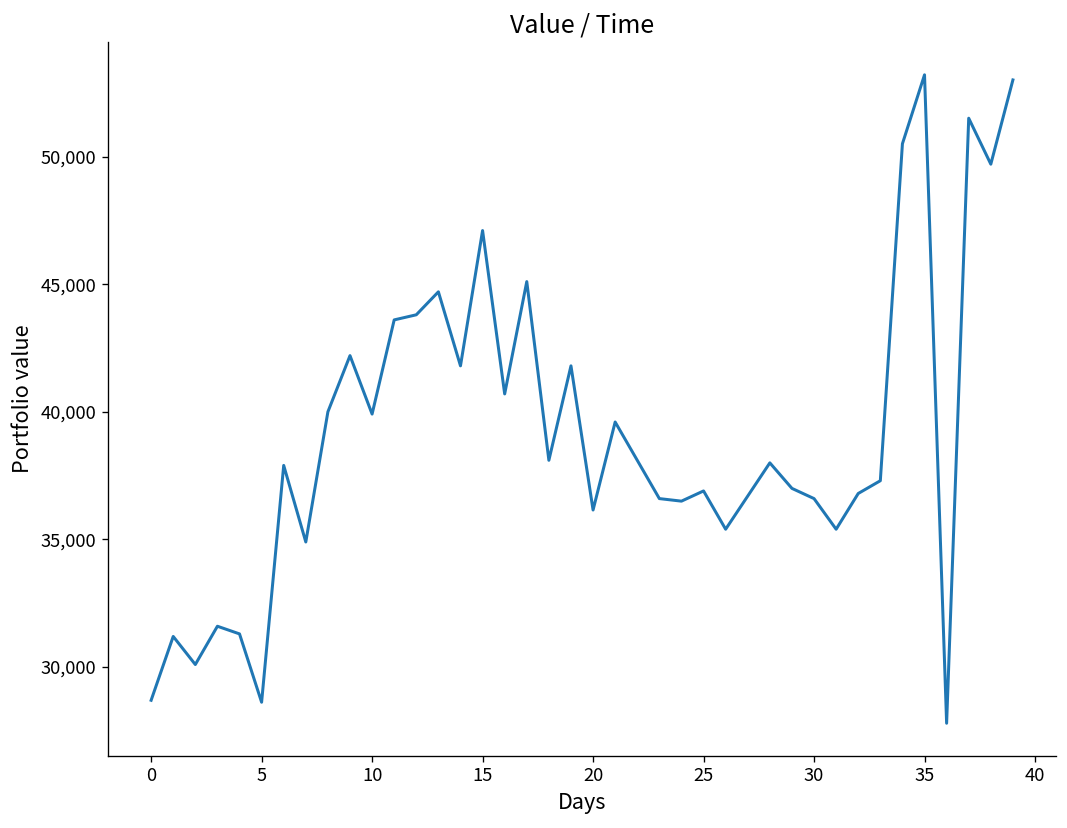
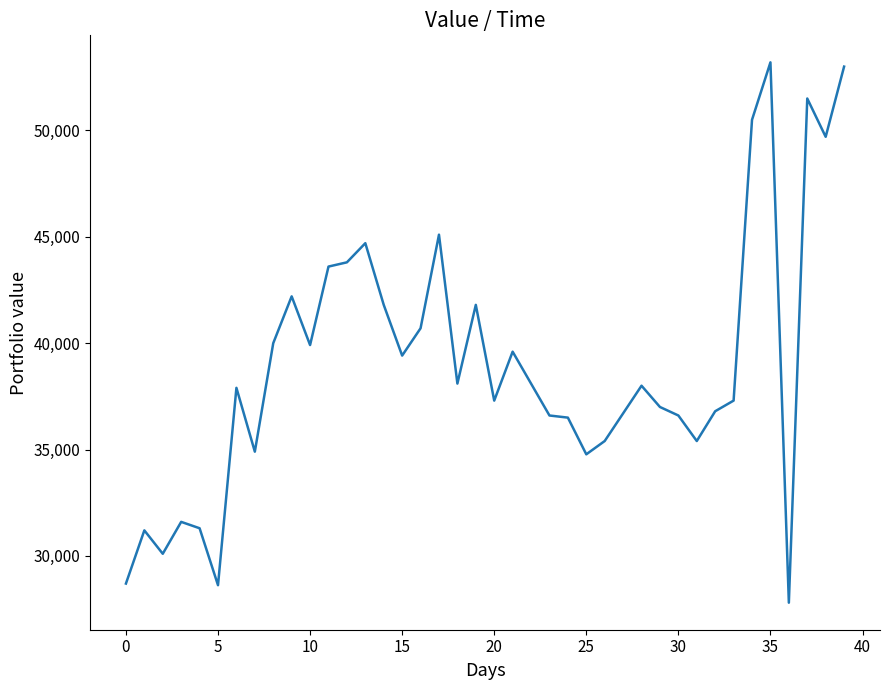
15: 47,100 -> 39,400
20: 36,200 -> 37,300
25: 36,900 -> 34,800
